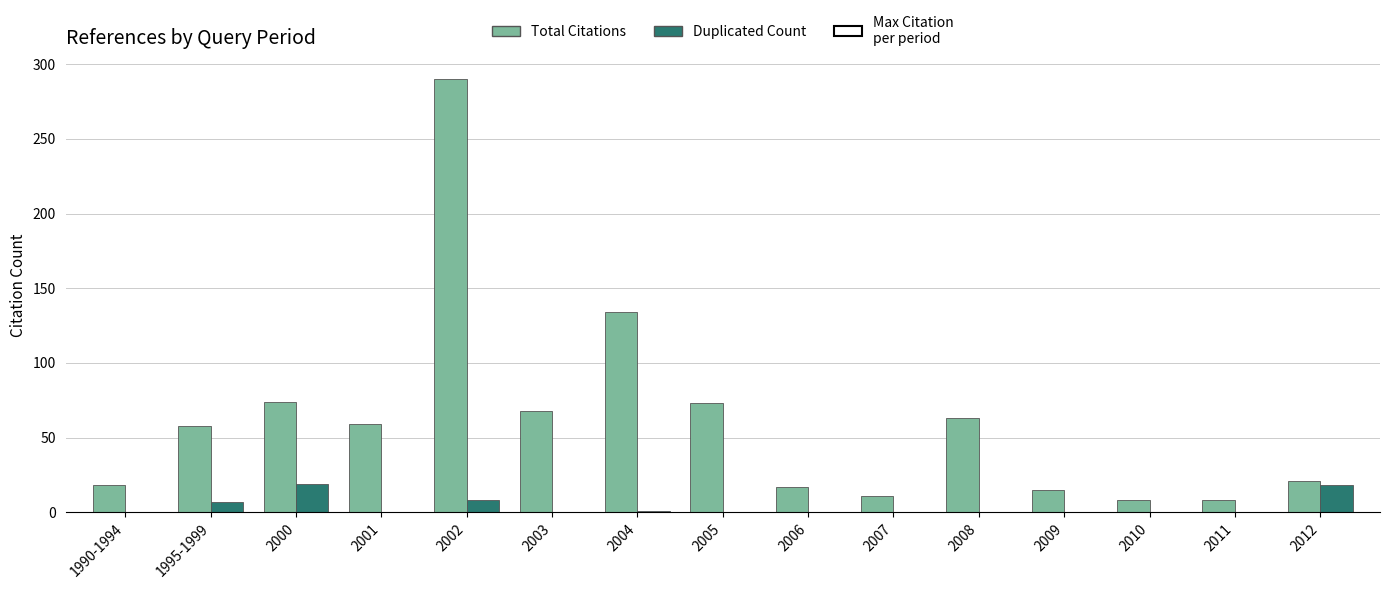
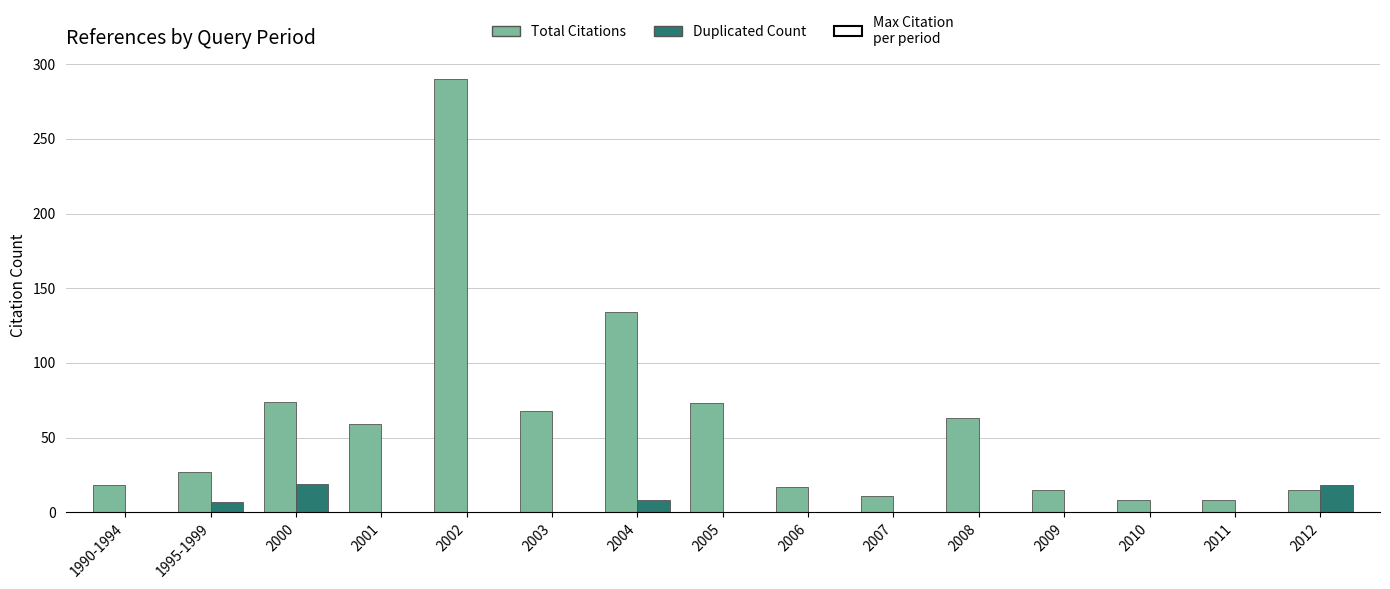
Total Citations, 1995-1999: 58 -> 27
Duplicated Count, 2002: 8 -> 0
Duplicated Count, 2004: 1 -> 8
Total Citations, 2012: 21 -> 15
